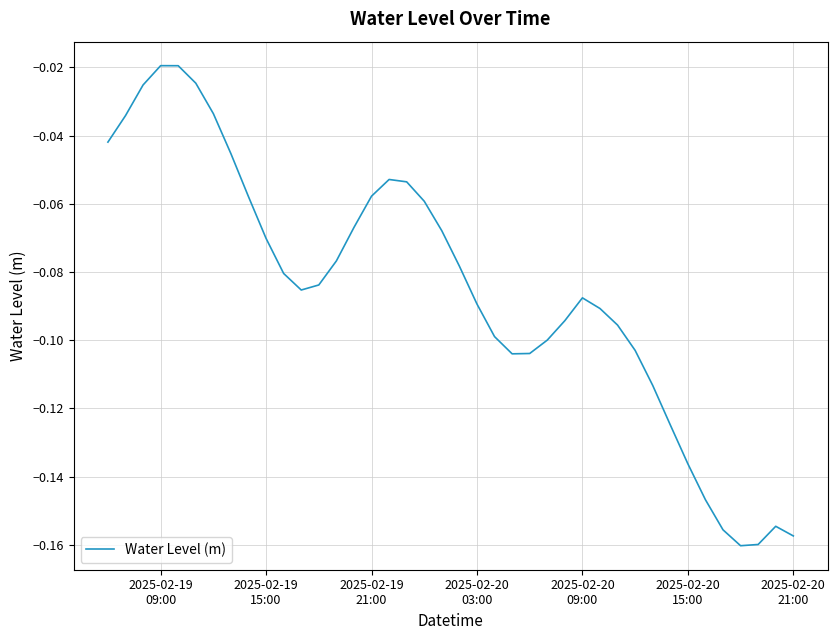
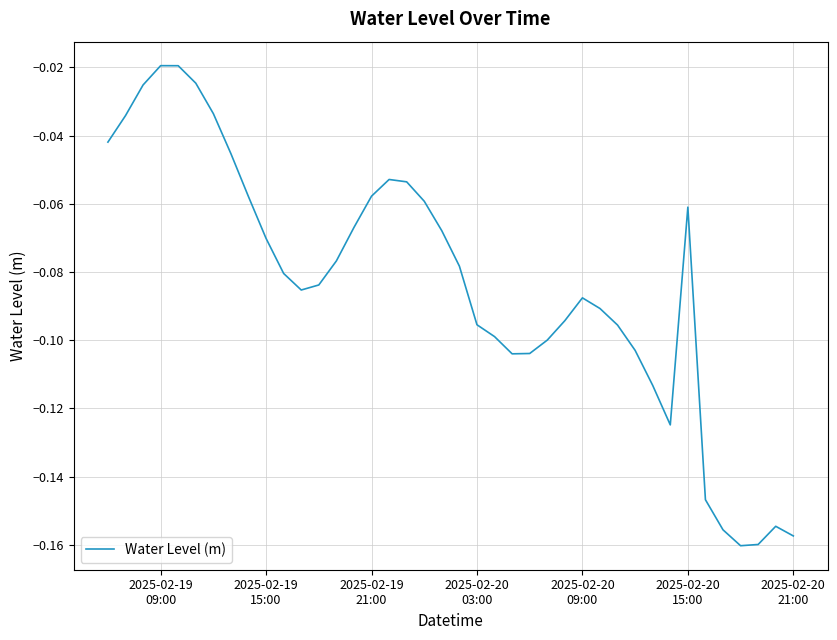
2025-02-20 03:00: -0.089 -> -0.095
2025-02-20 15:00: -0.136 -> -0.061
